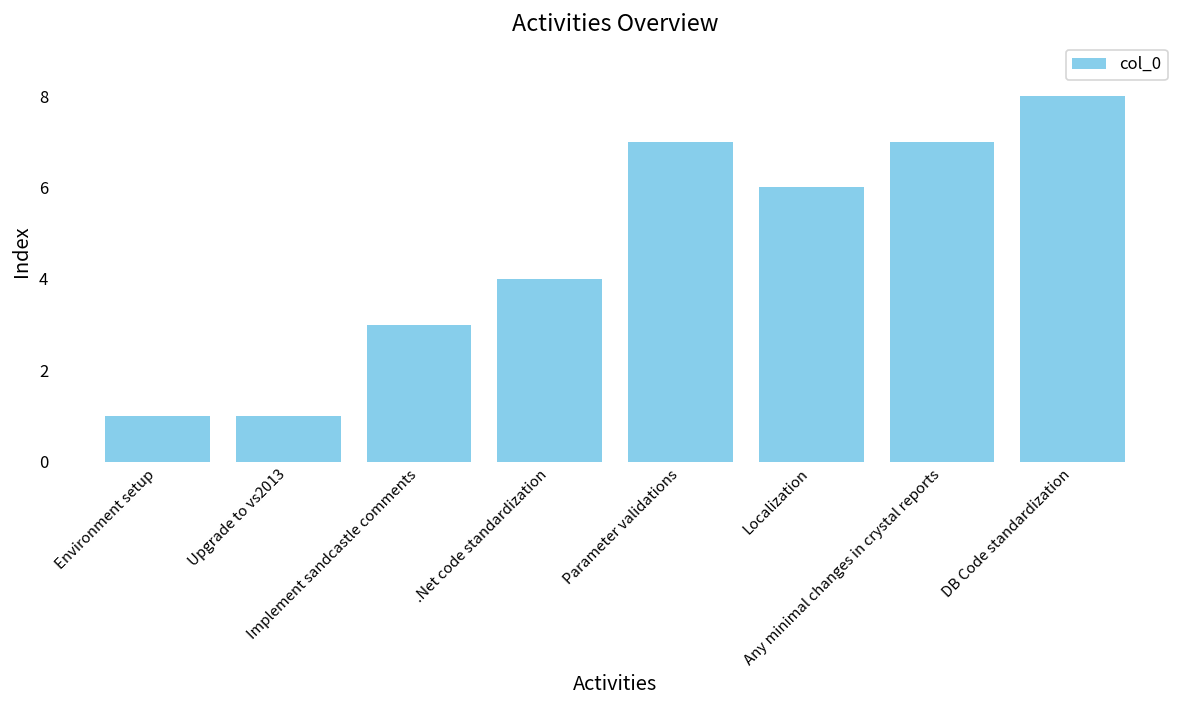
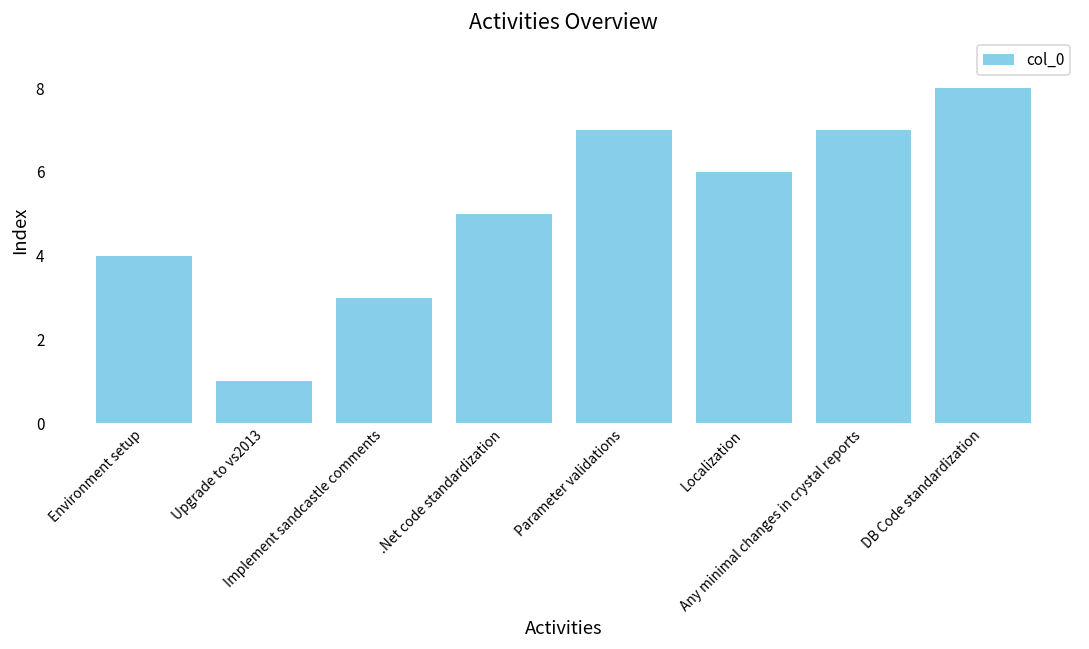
Environment setup: 1 -> 4
.Net code standardization: 4 -> 5
